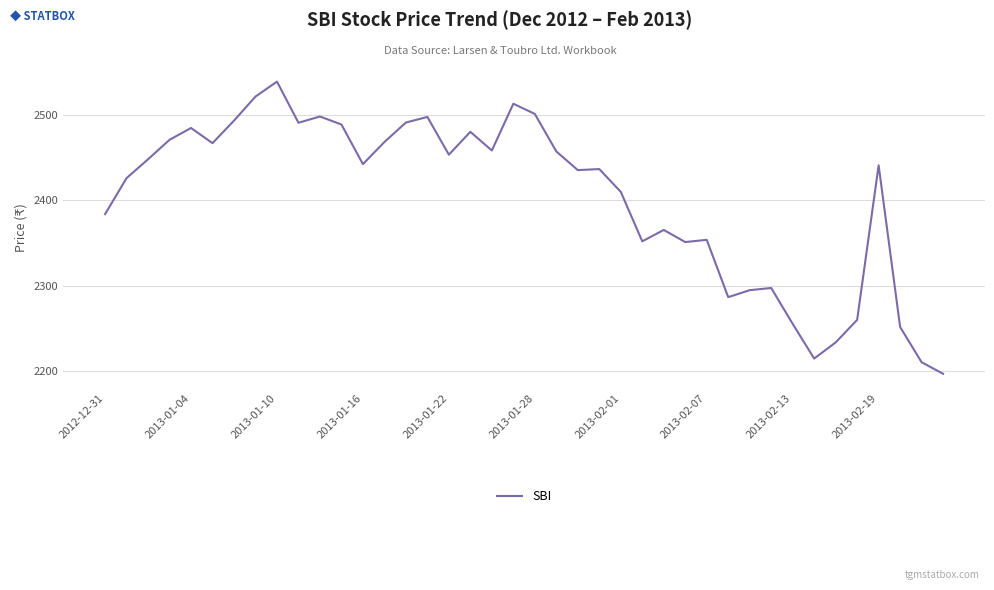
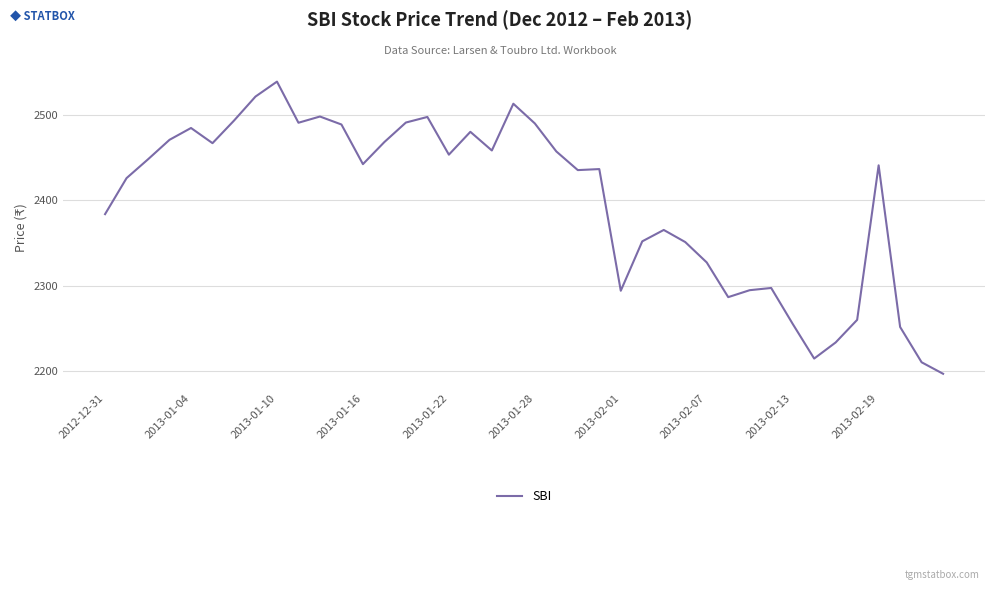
2013-01-28: 2500 -> 2490
2013-02-01: 2410 -> 2290
2013-02-07: 2350 -> 2330
